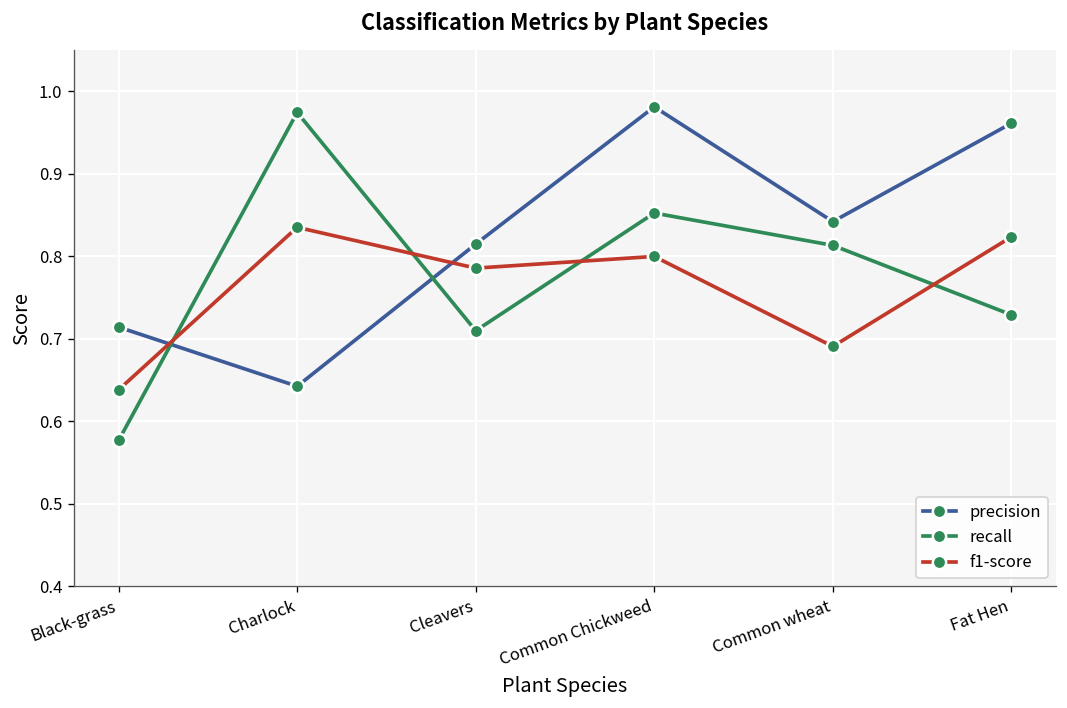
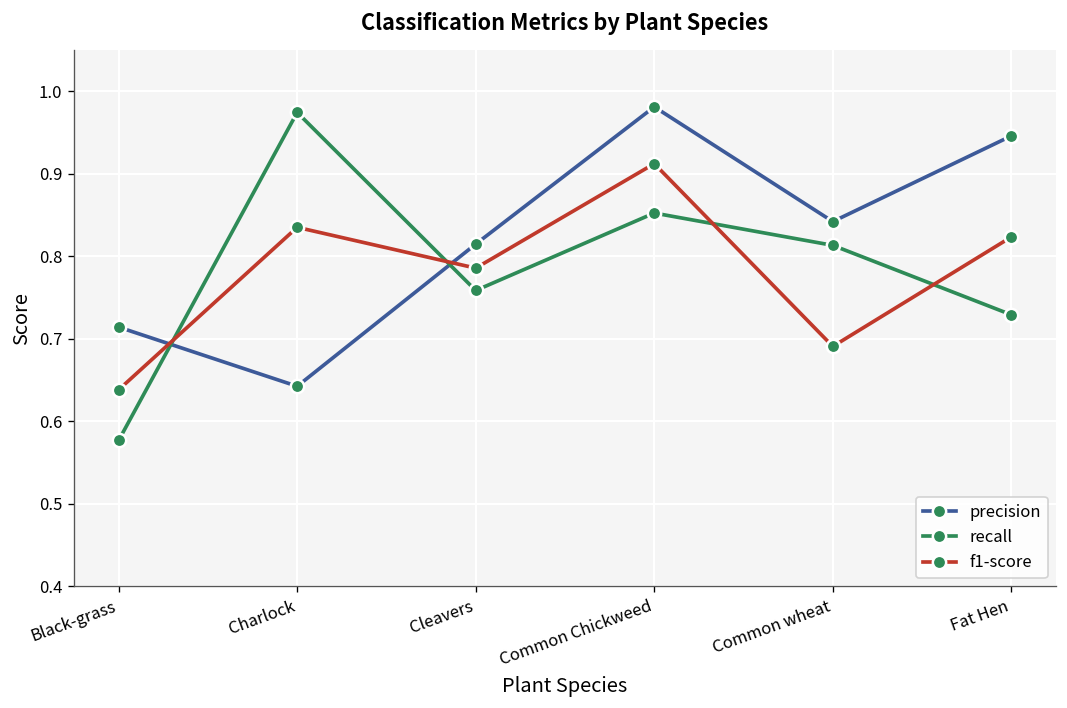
recall, Cleavers: 0.71 -> 0.76
f1-score, Common Chickweed: 0.80 -> 0.91
precision, Fat Hen: 0.96 -> 0.95
